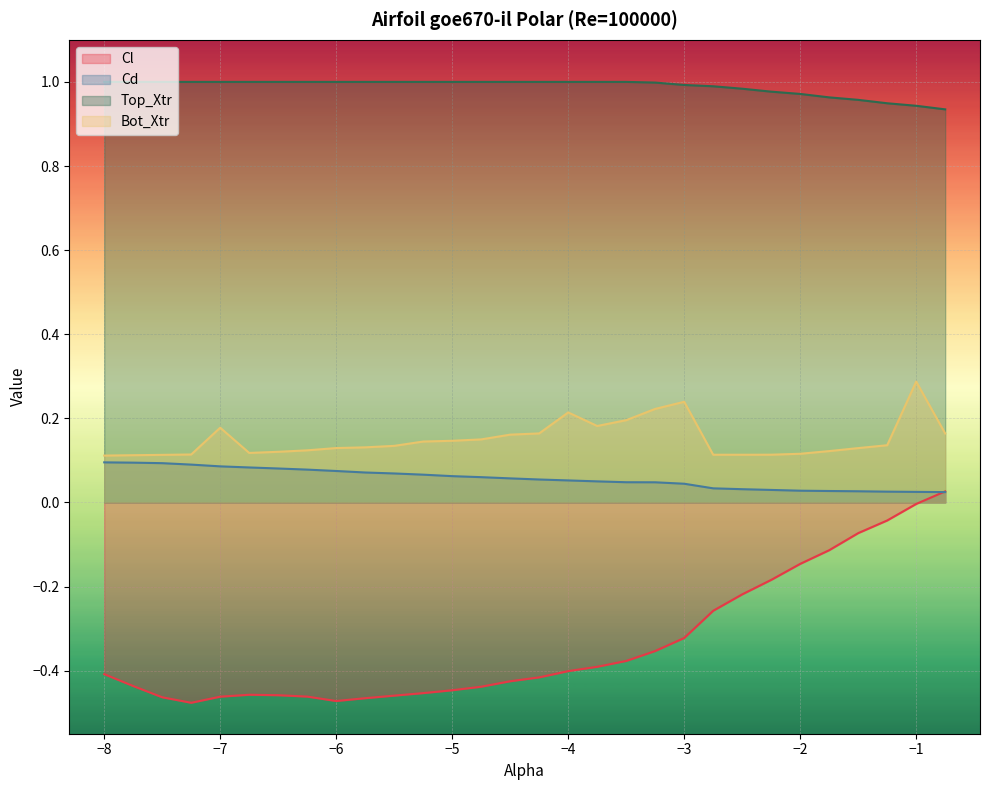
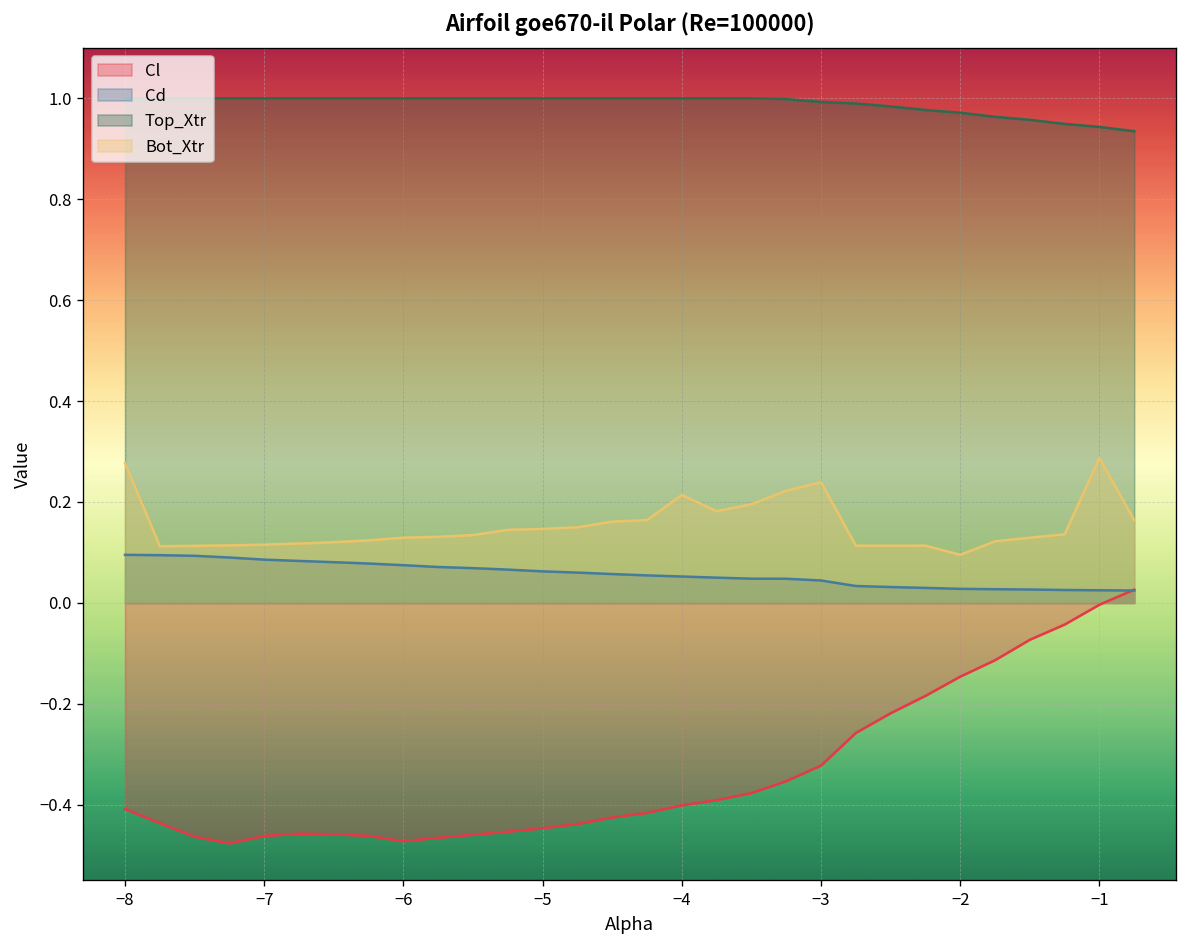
Bot_Xtr, −8: 0.11 -> 0.28
Bot_Xtr, −7: 0.18 -> 0.12
Bot_Xtr, −2: 0.12 -> 0.10
